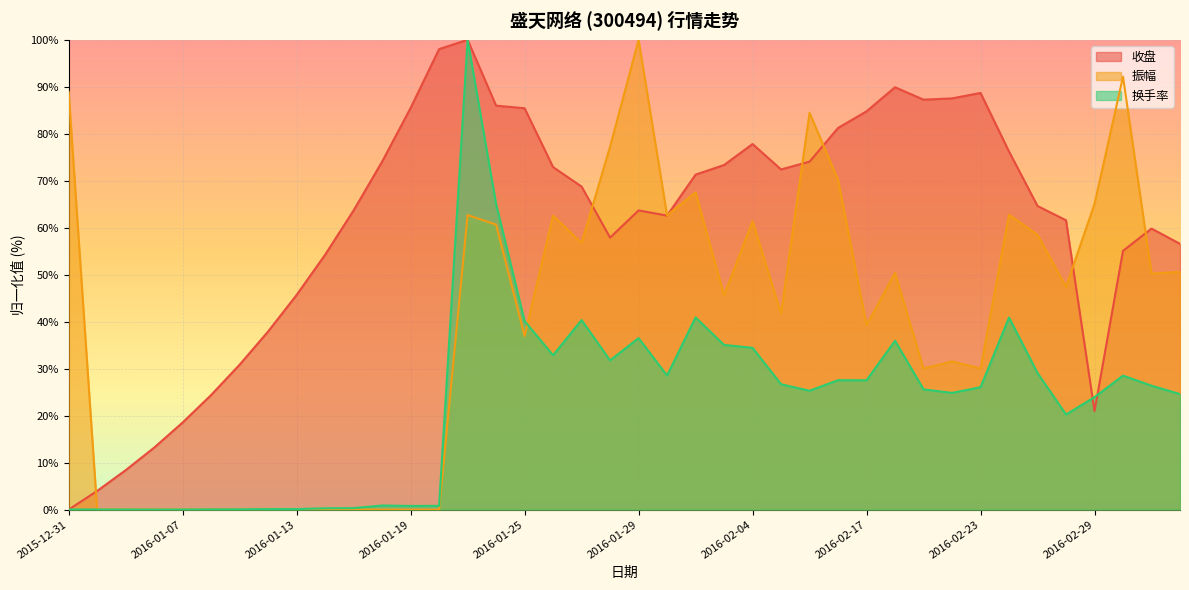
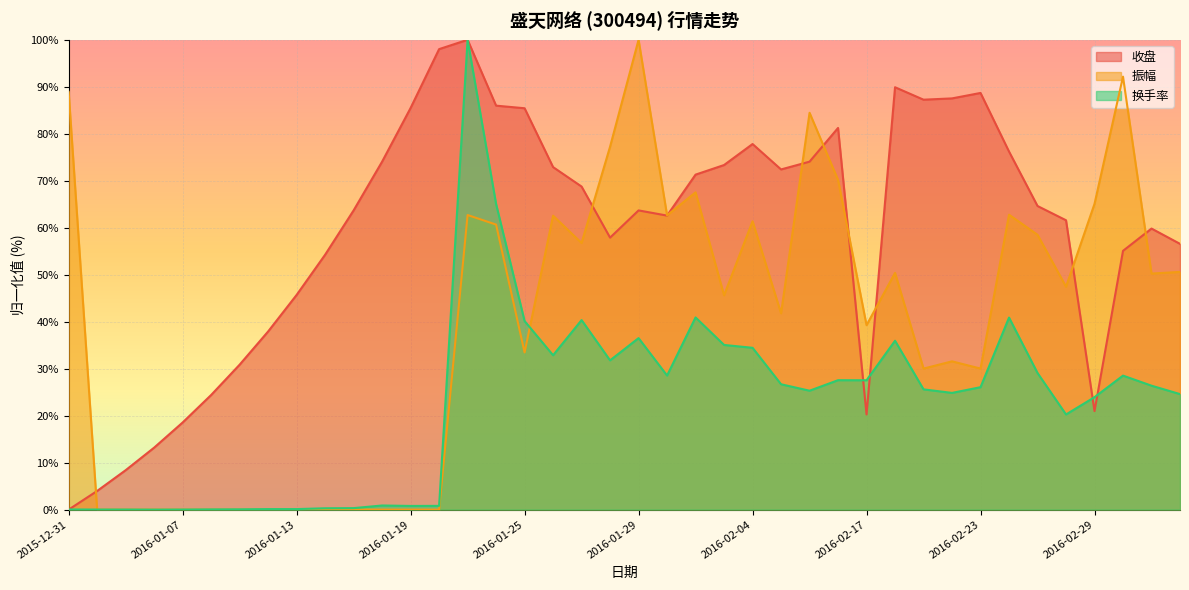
振幅, 2016-01-25: 37% -> 33%
收盘, 2016-02-17: 85% -> 20%
